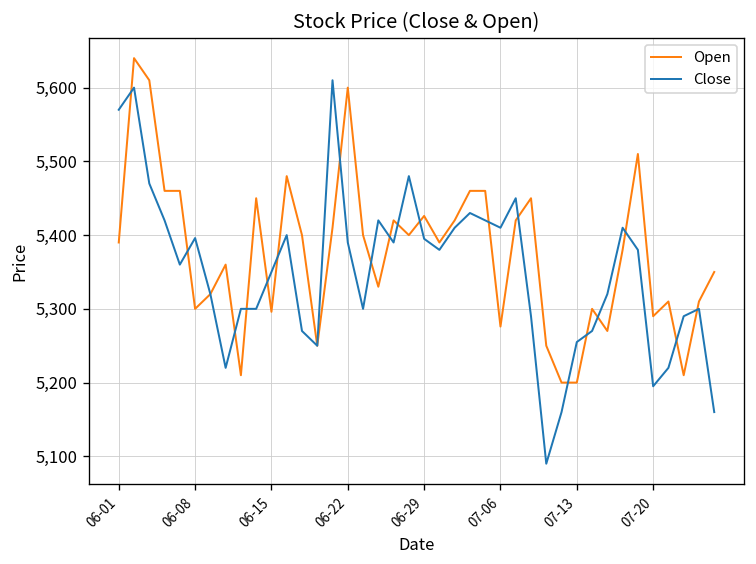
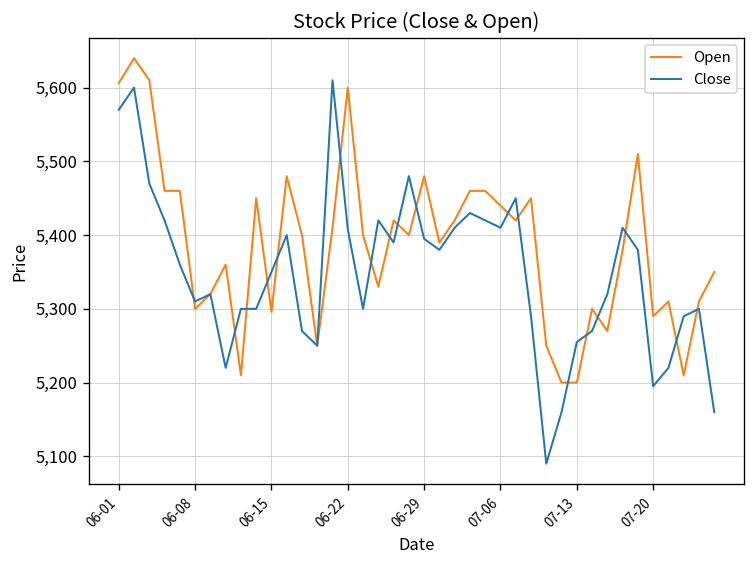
Open, 06-01: 5,390 -> 5,610
Close, 06-08: 5,400 -> 5,310
Close, 06-22: 5,390 -> 5,410
Open, 06-29: 5,430 -> 5,480
Open, 07-06: 5,280 -> 5,440
